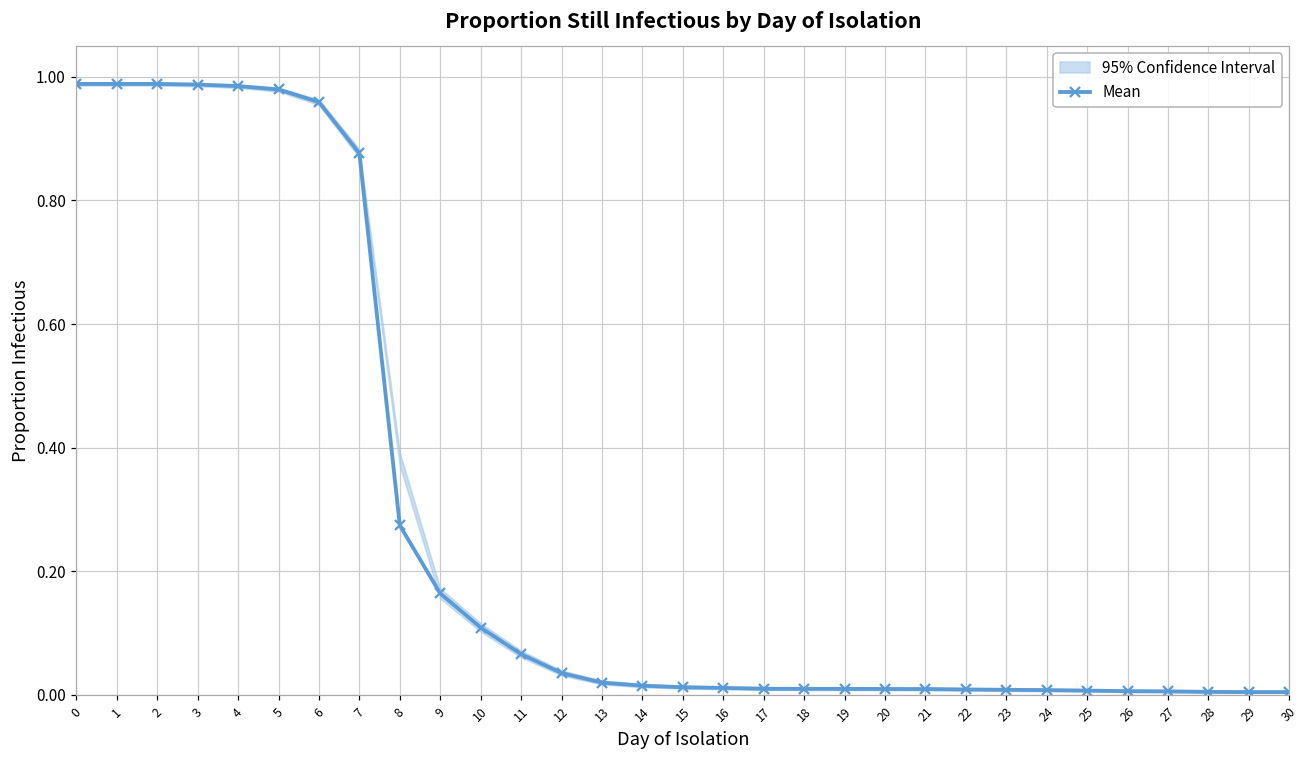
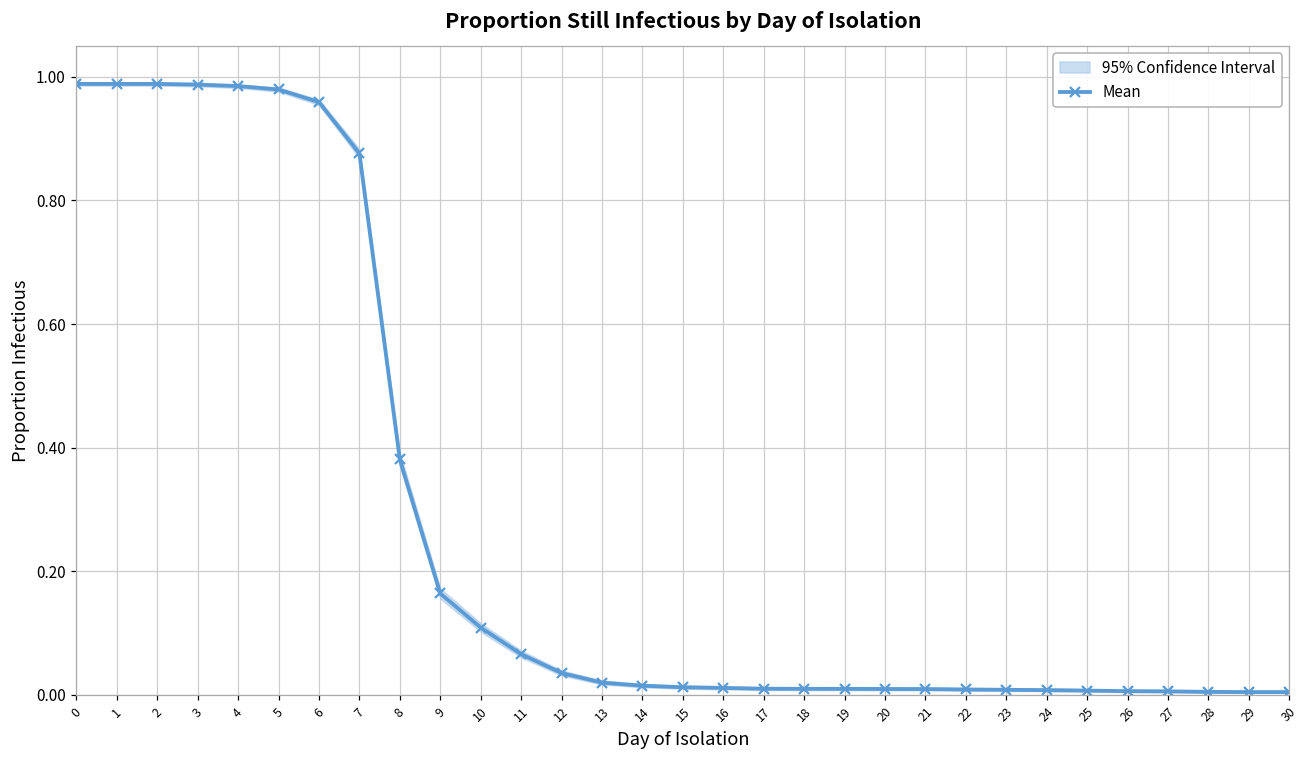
Mean, 8: 0.27 -> 0.38
